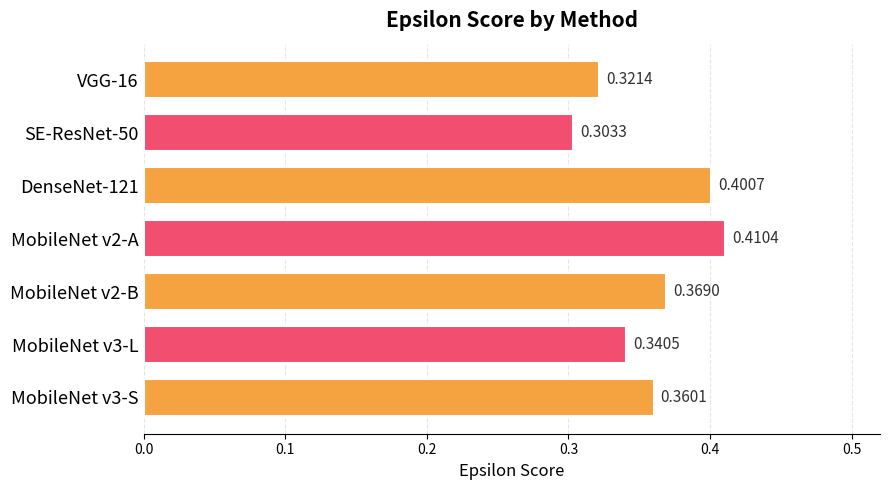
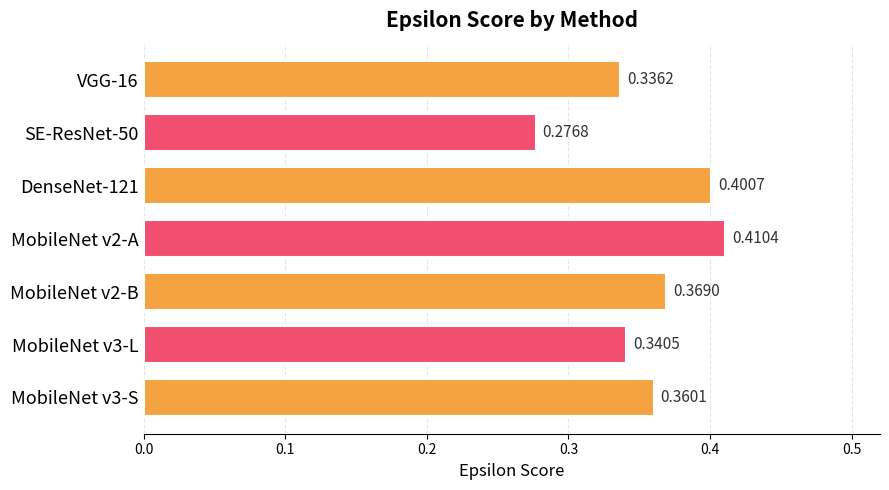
VGG-16: 0.3214 -> 0.3362
SE-ResNet-50: 0.3033 -> 0.2768
